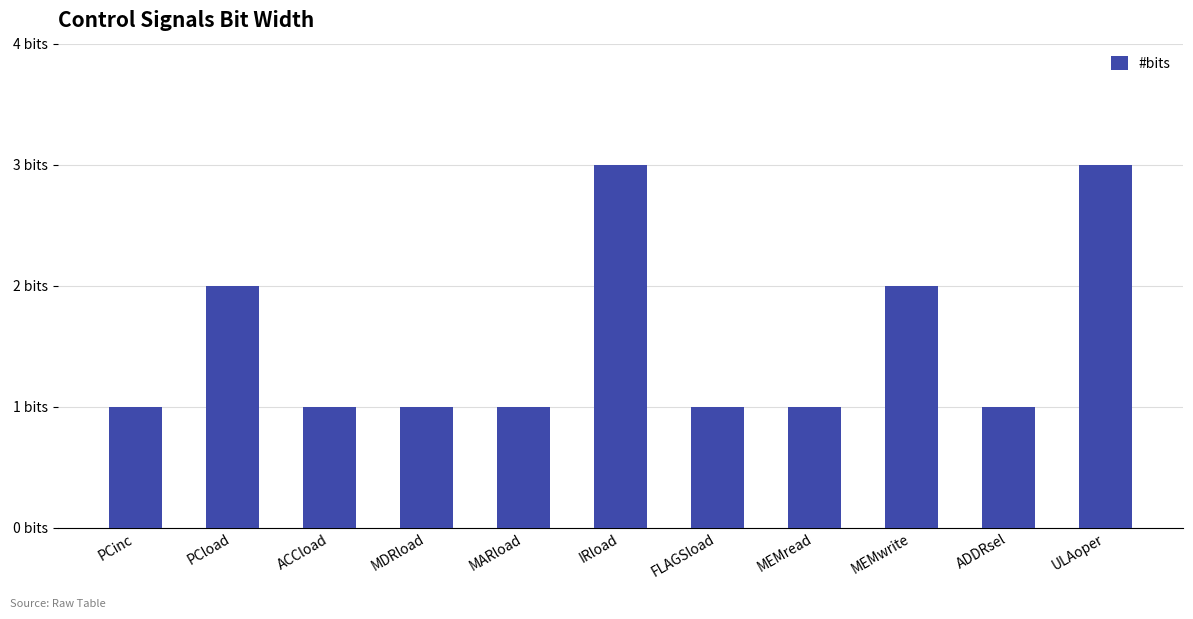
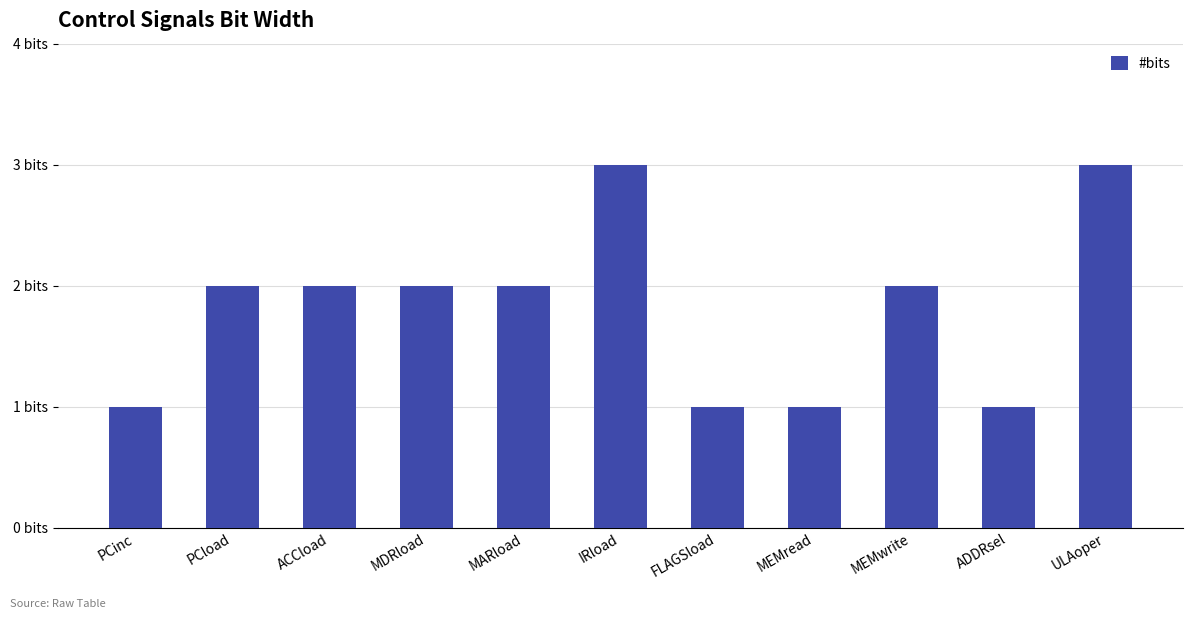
ACCload: 1 bits -> 2 bits
MDRload: 1 bits -> 2 bits
MARload: 1 bits -> 2 bits
